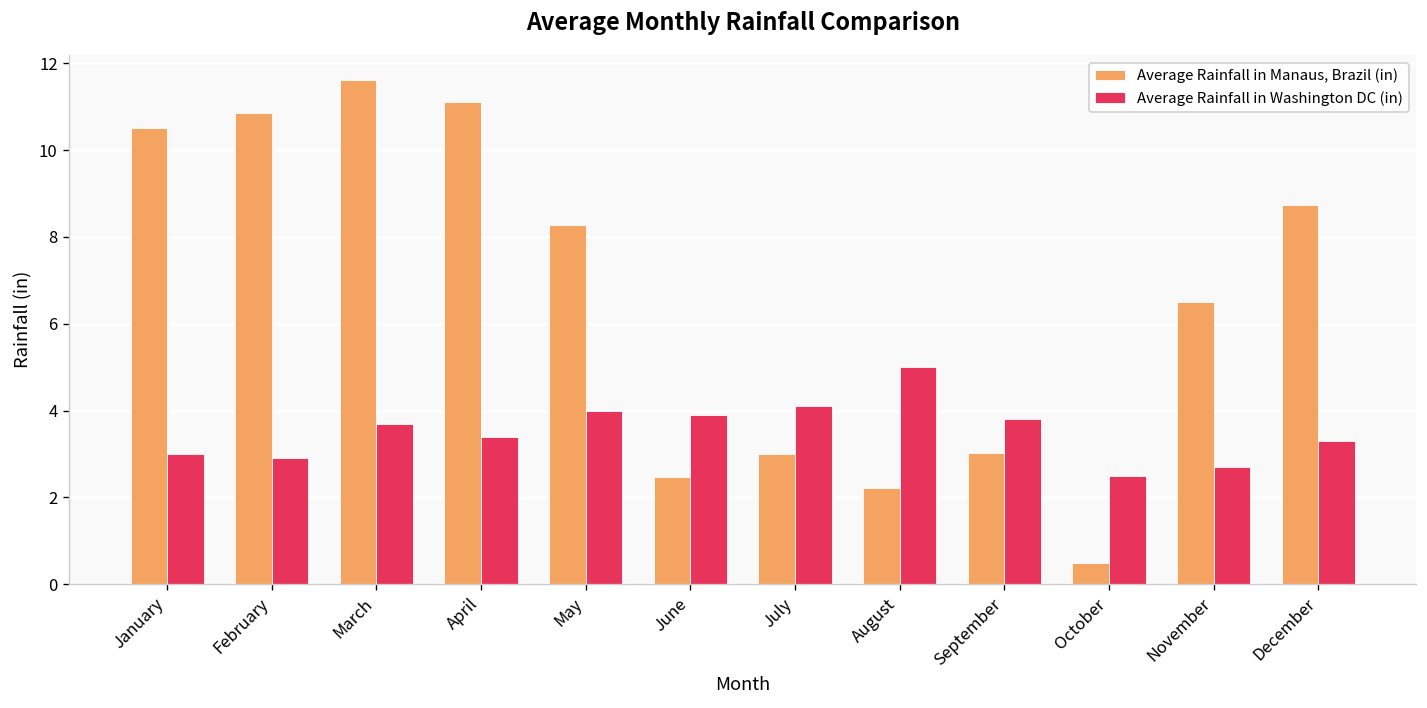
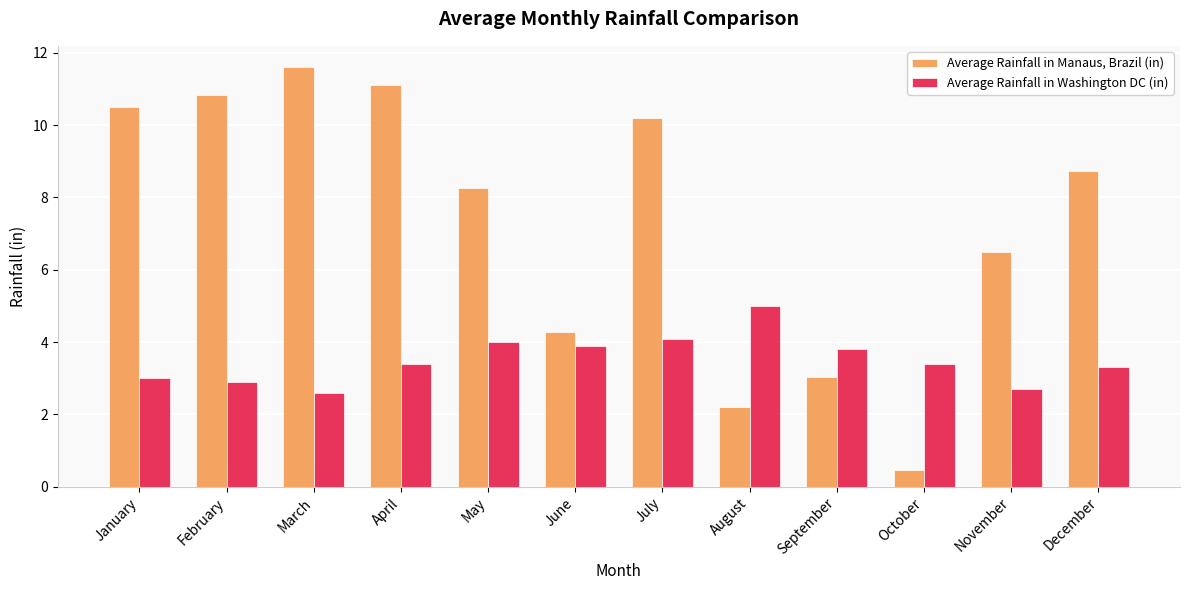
Average Rainfall in Washington DC (in), March: 3.7 -> 2.6
Average Rainfall in Manaus, Brazil (in), June: 2.5 -> 4.3
Average Rainfall in Manaus, Brazil (in), July: 3.0 -> 10.2
Average Rainfall in Washington DC (in), October: 2.5 -> 3.4
